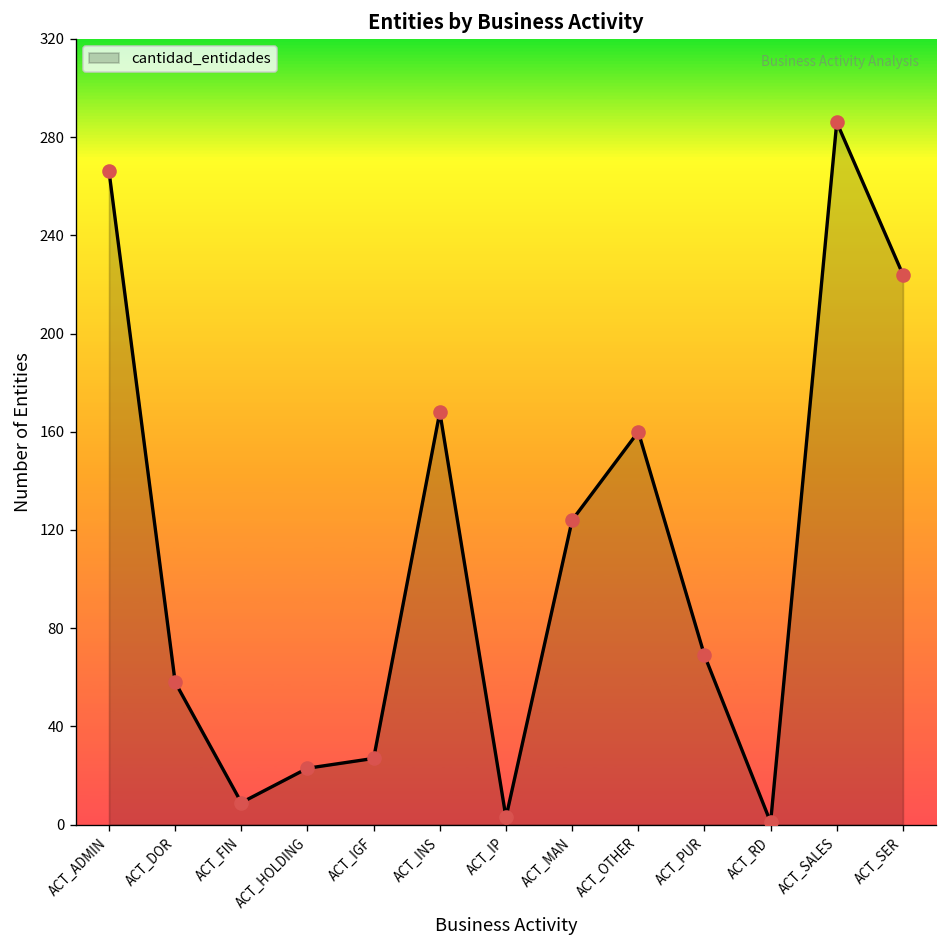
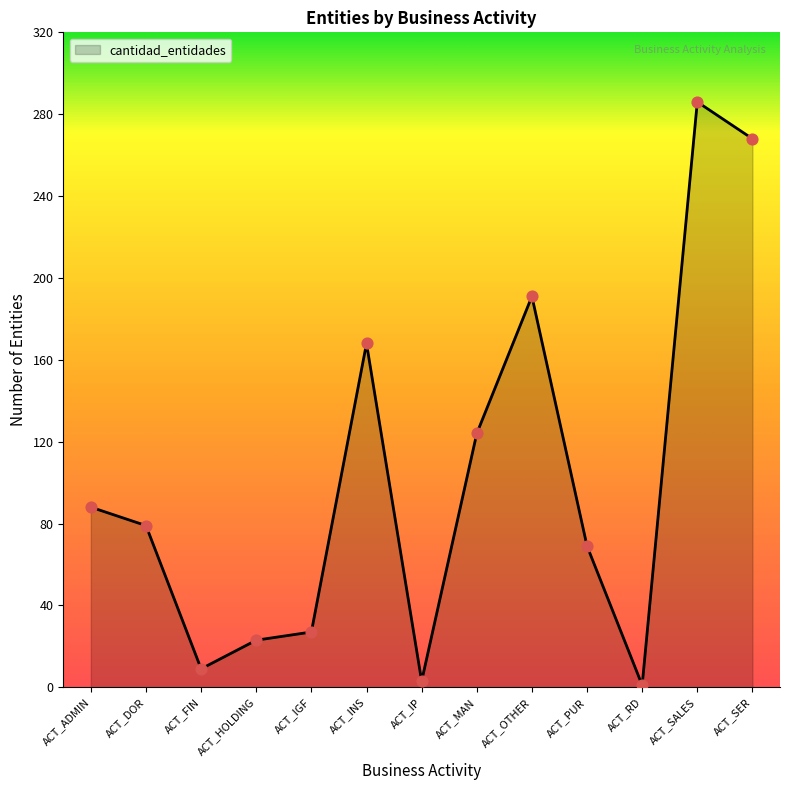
ACT_ADMIN: 266 -> 88
ACT_DOR: 58 -> 79
ACT_OTHER: 160 -> 191
ACT_SER: 224 -> 268
